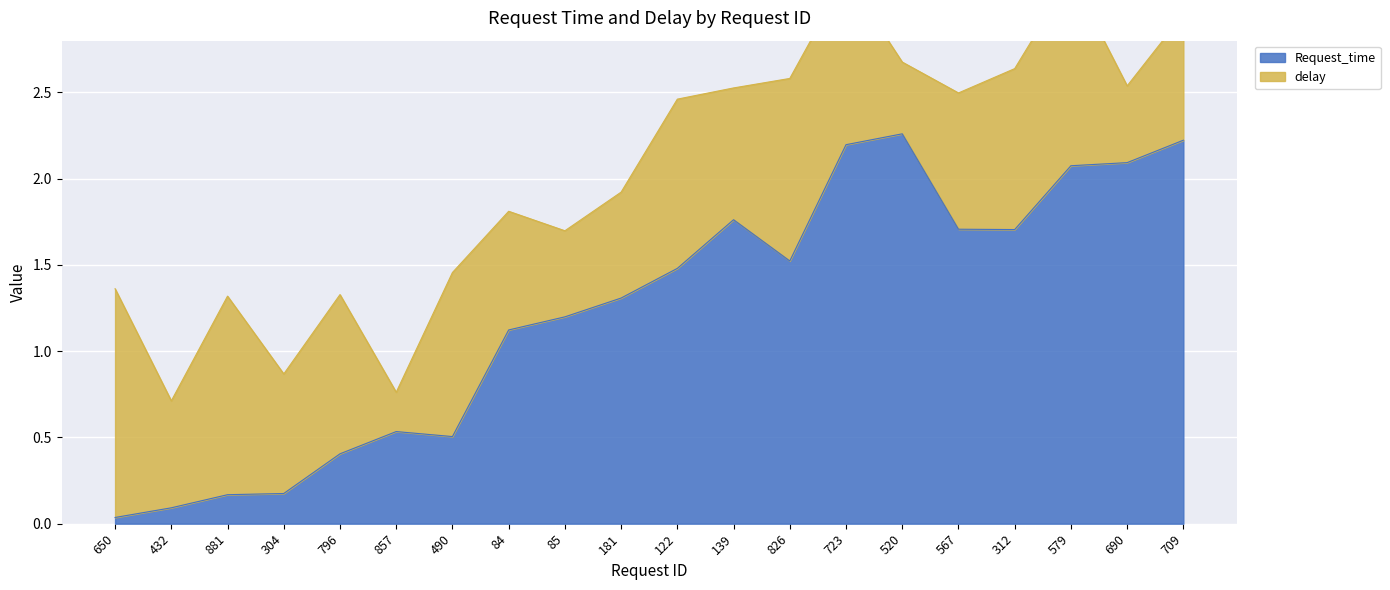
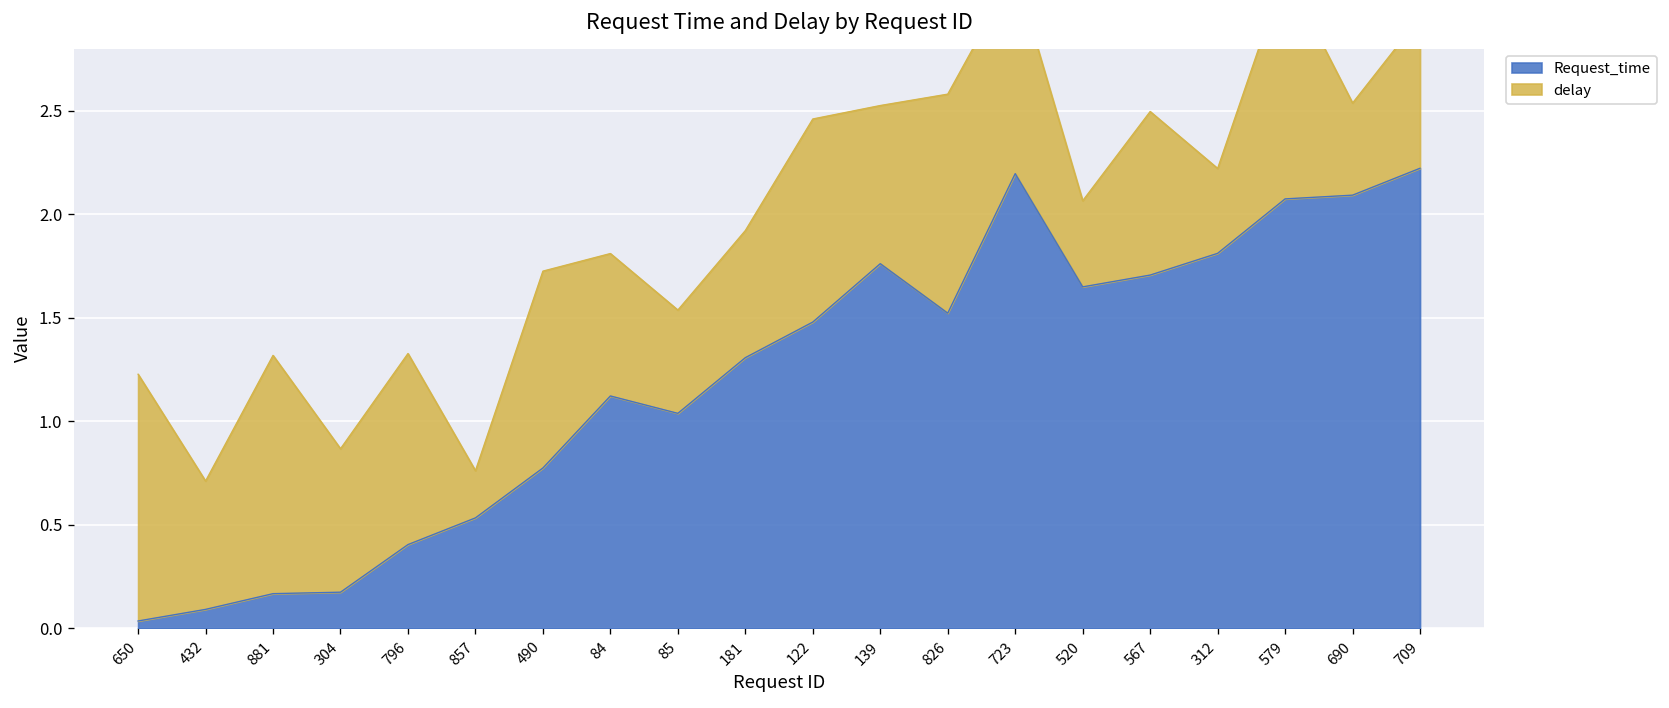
delay, 650: 1.33 -> 1.19
Request_time, 490: 0.51 -> 0.78
Request_time, 85: 1.20 -> 1.04
Request_time, 520: 2.26 -> 1.65
Request_time, 312: 1.71 -> 1.81
delay, 312: 0.93 -> 0.41
